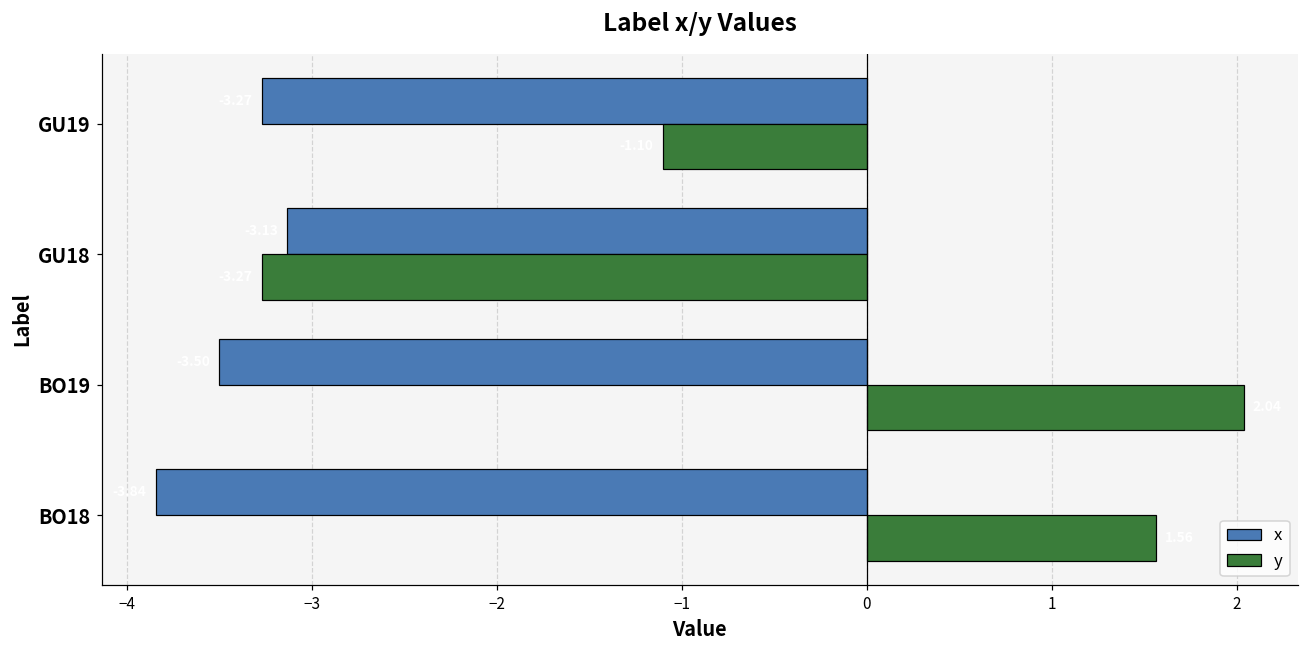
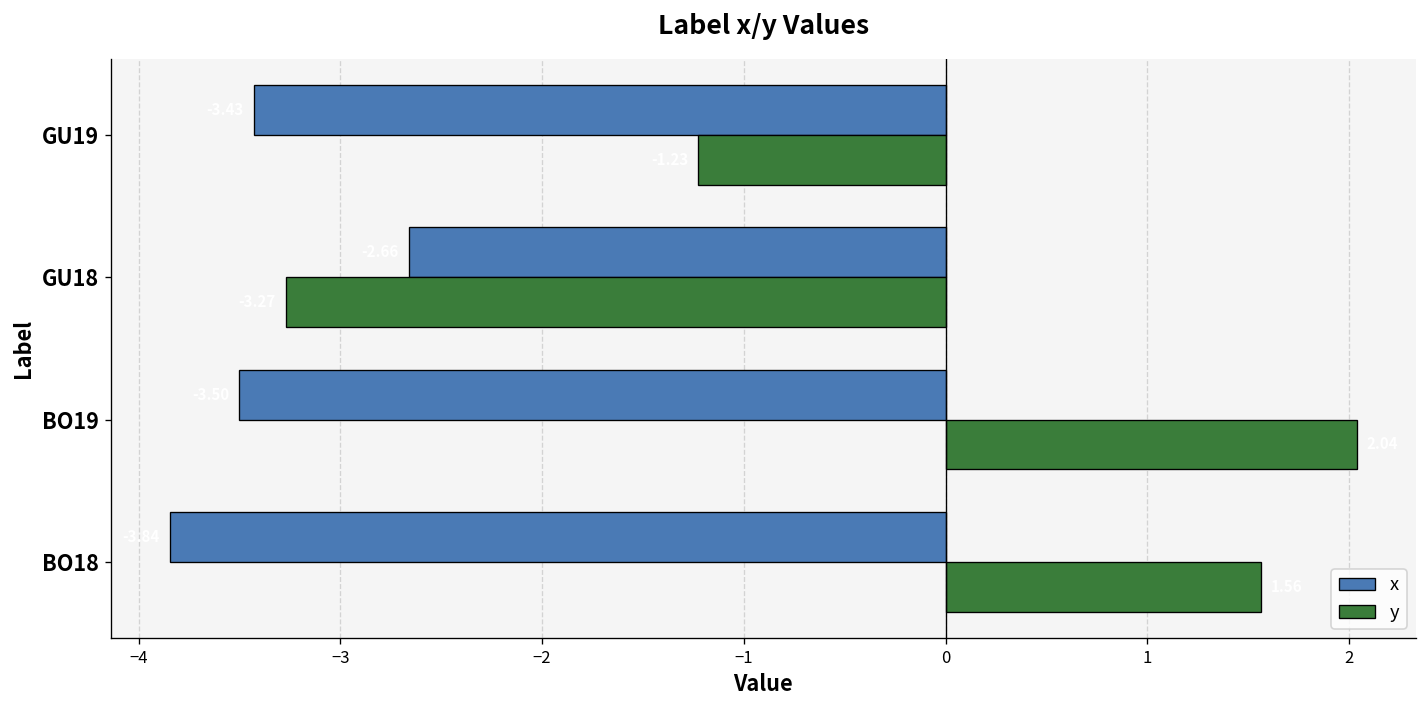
x, GU19: -3.27 -> -3.43
y, GU19: -1.10 -> -1.23
x, GU18: -3.13 -> -2.66
